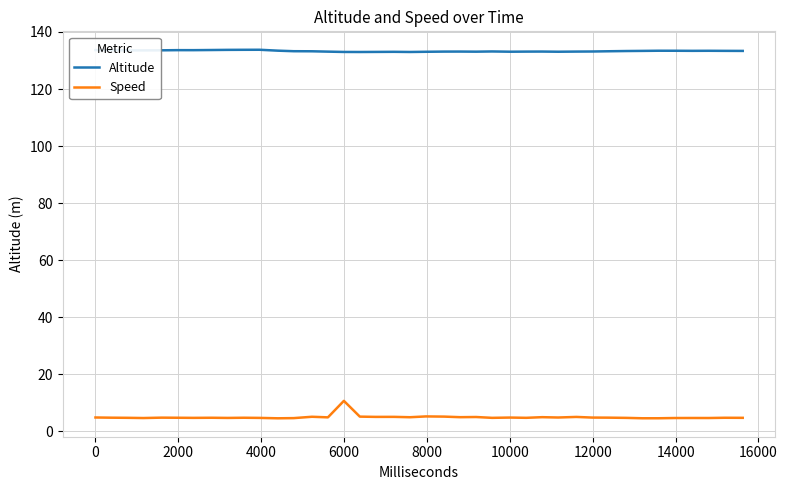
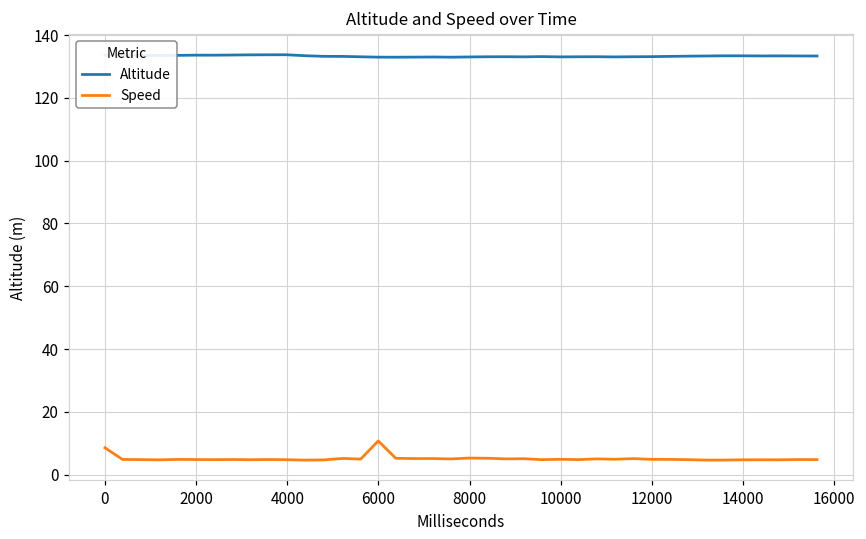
Speed, 0: 5 -> 9
